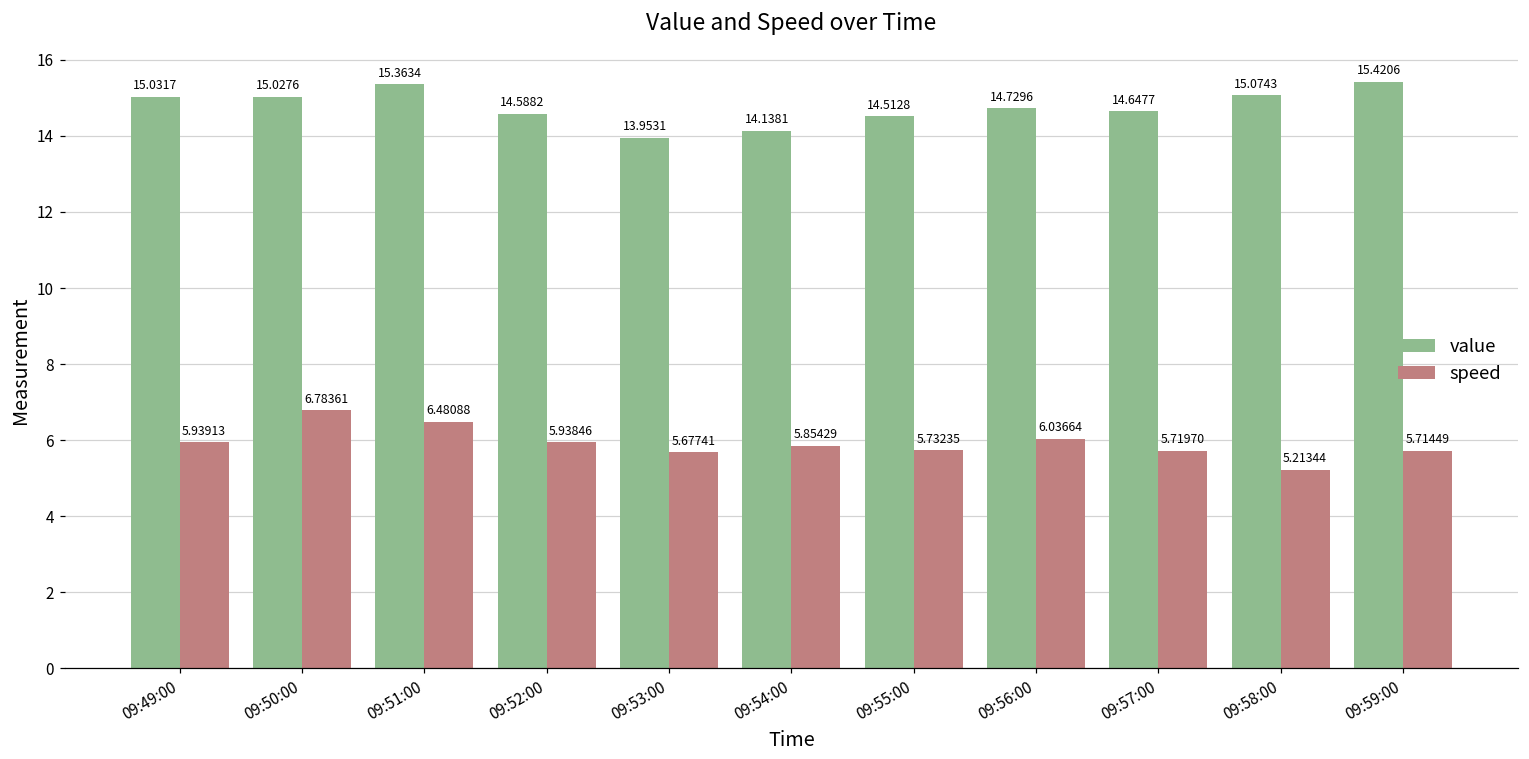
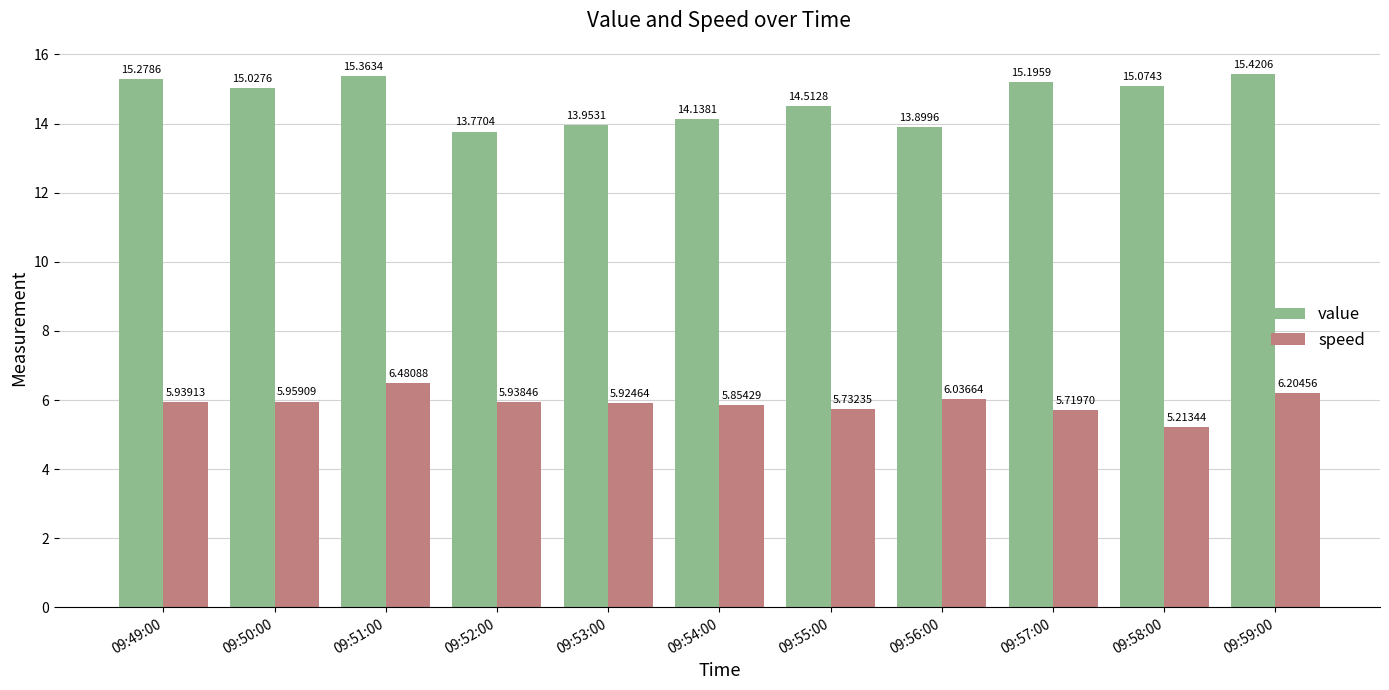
value, 09:49:00: 15.0317 -> 15.2786
speed, 09:50:00: 6.78361 -> 5.95909
value, 09:52:00: 14.5882 -> 13.7704
speed, 09:53:00: 5.67741 -> 5.92464
value, 09:56:00: 14.7296 -> 13.8996
value, 09:57:00: 14.6477 -> 15.1959
speed, 09:59:00: 5.71449 -> 6.20456
